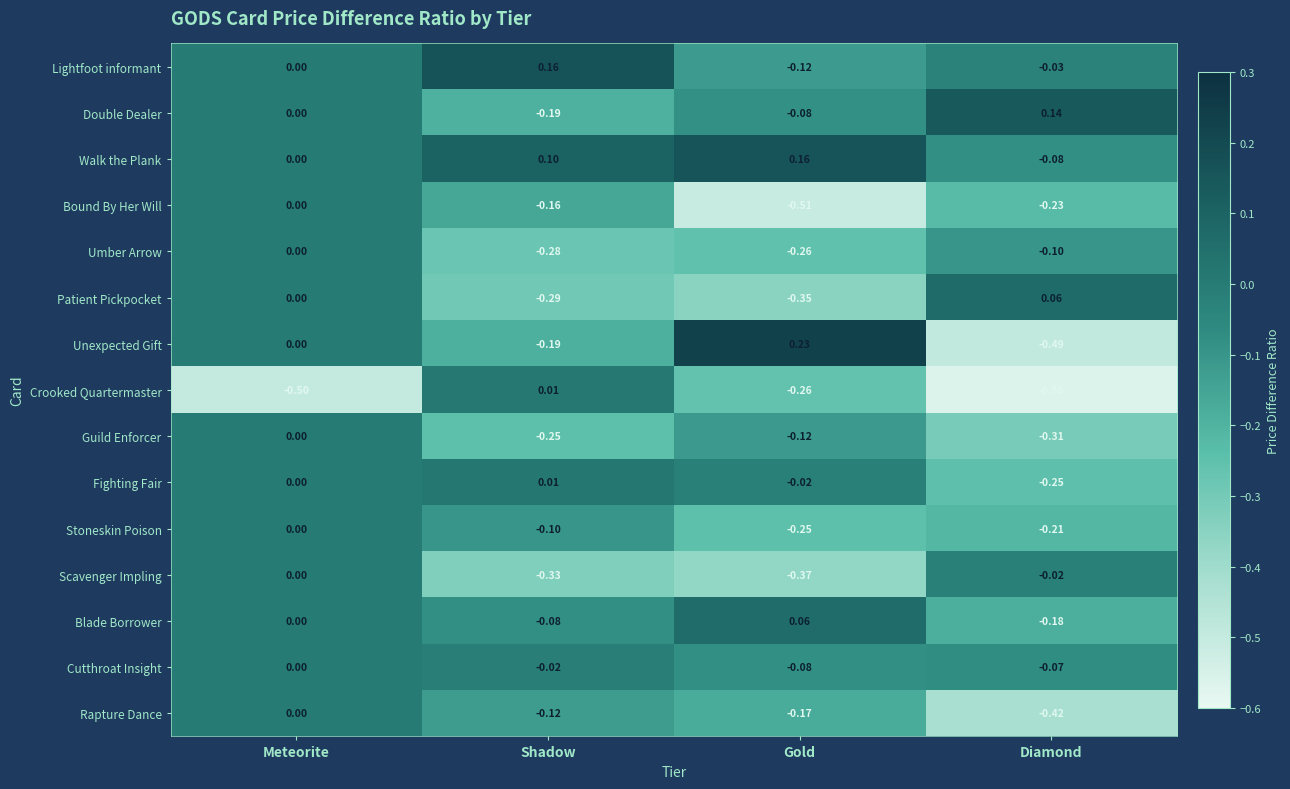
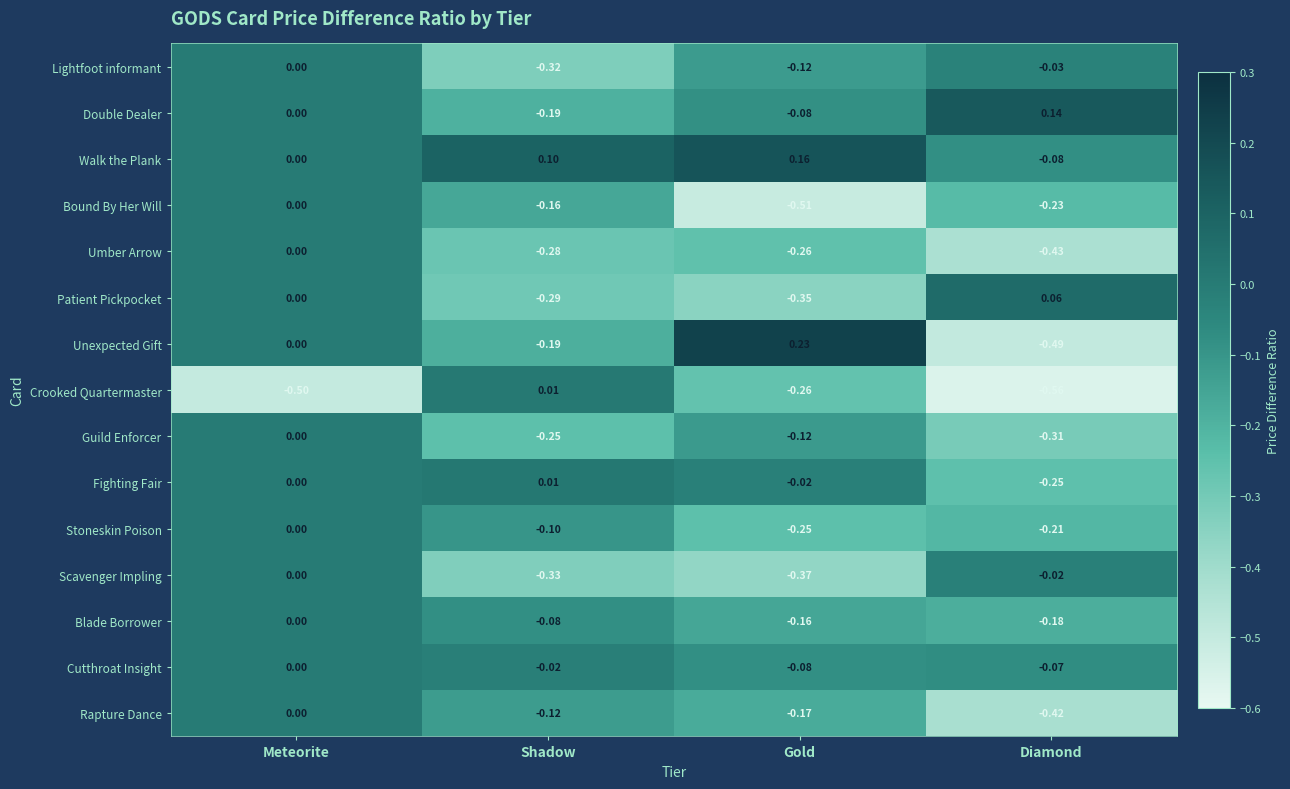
Lightfoot informant, Shadow: 0.16 -> -0.32
Umber Arrow, Diamond: -0.10 -> -0.43
Blade Borrower, Gold: 0.06 -> -0.16
